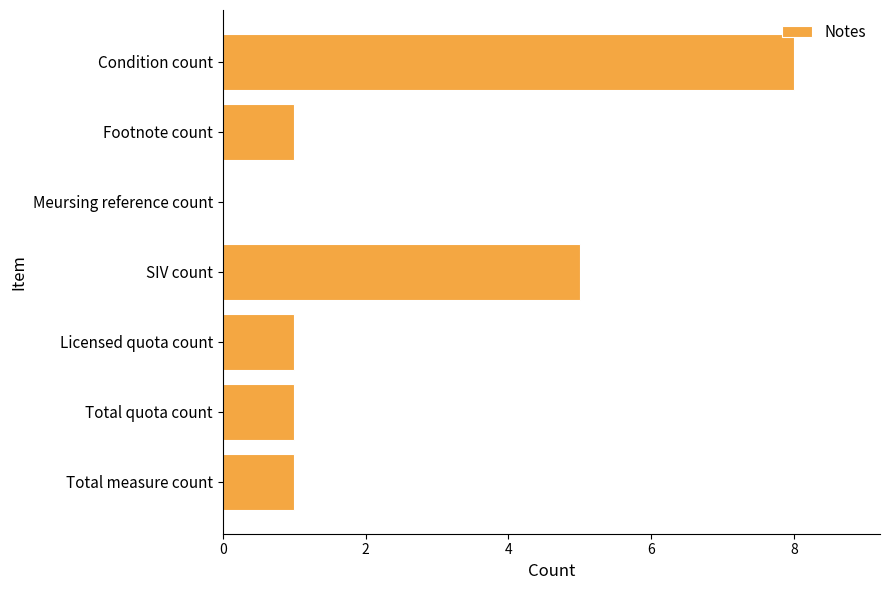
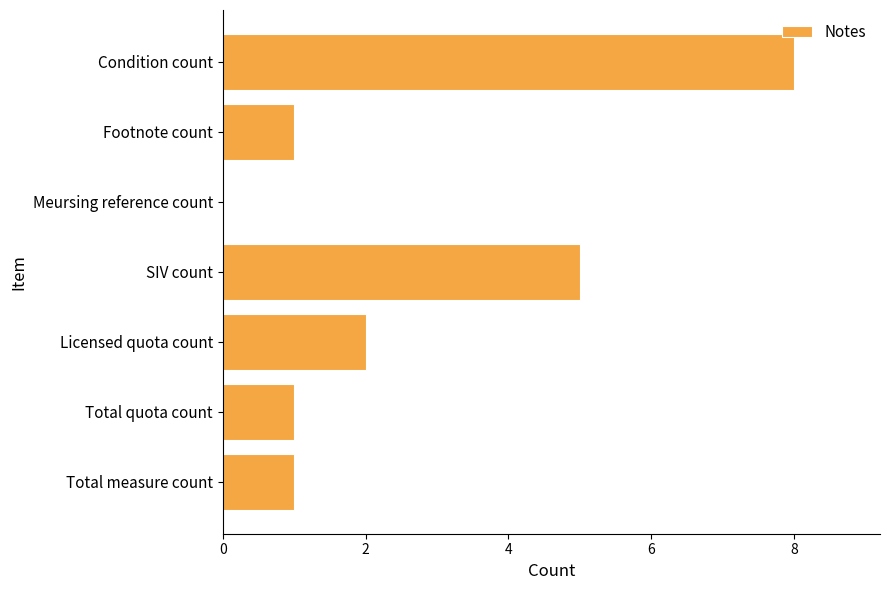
Licensed quota count: 1 -> 2
